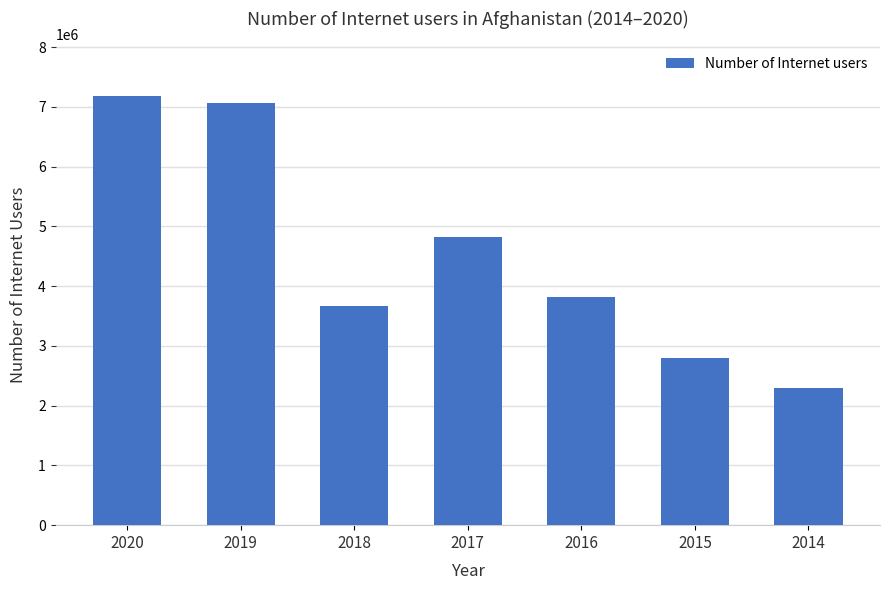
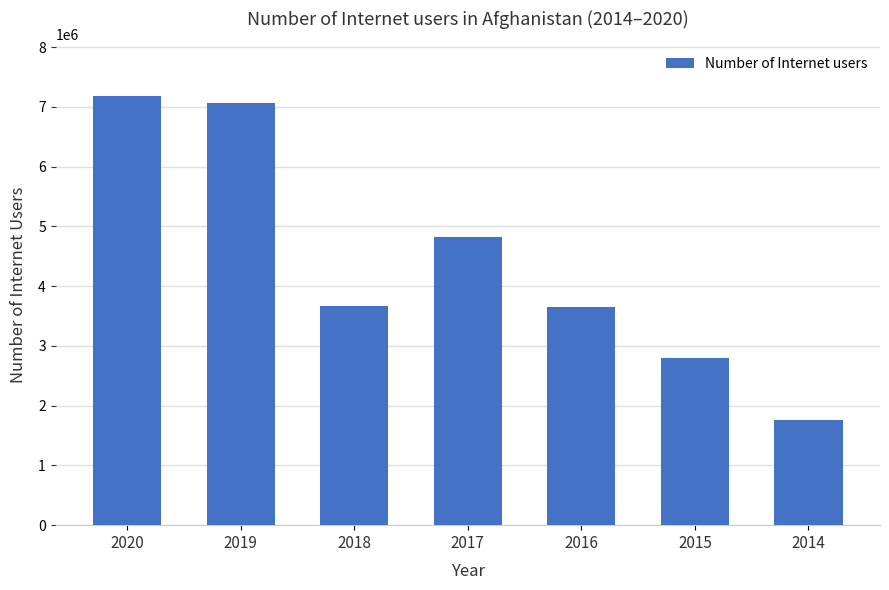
2016: 3800000 -> 3700000
2014: 2300000 -> 1800000
